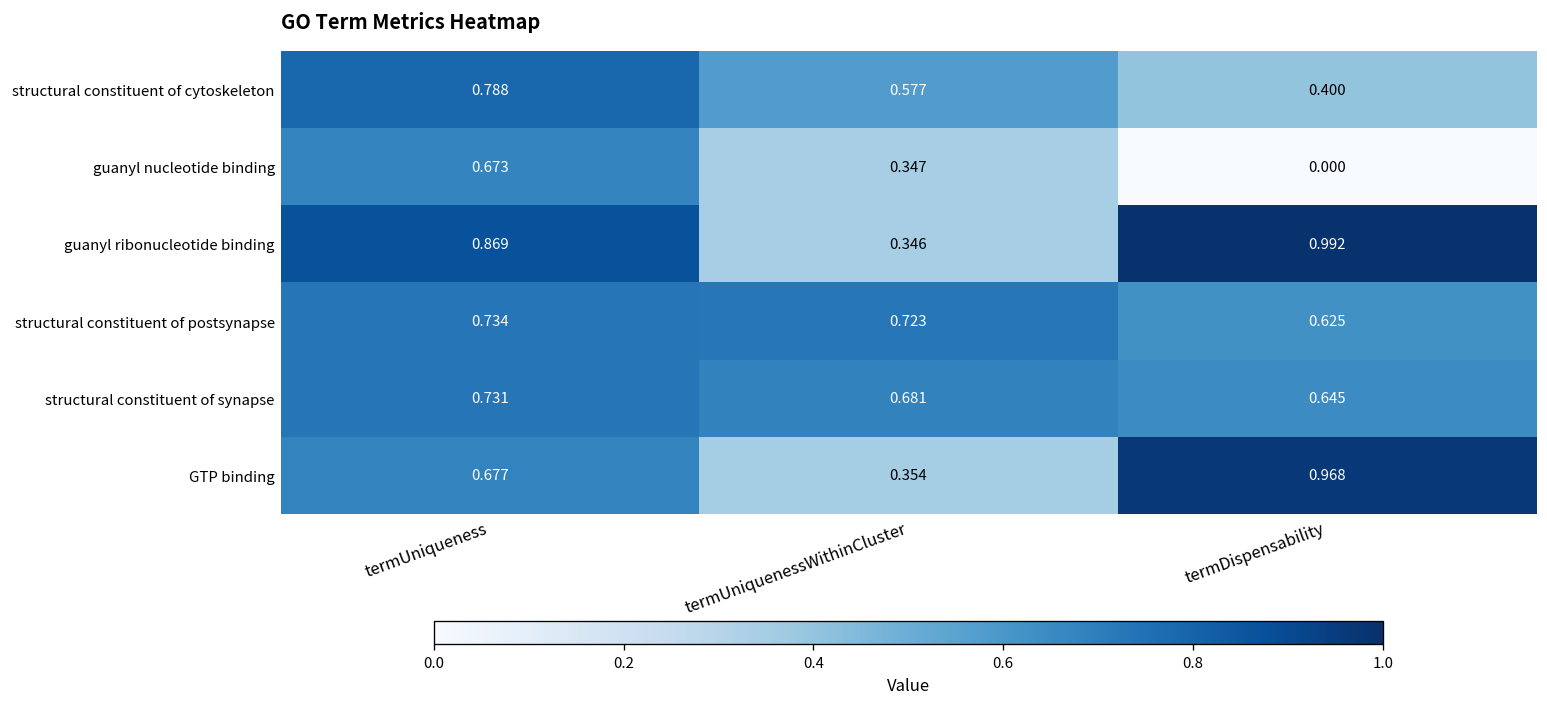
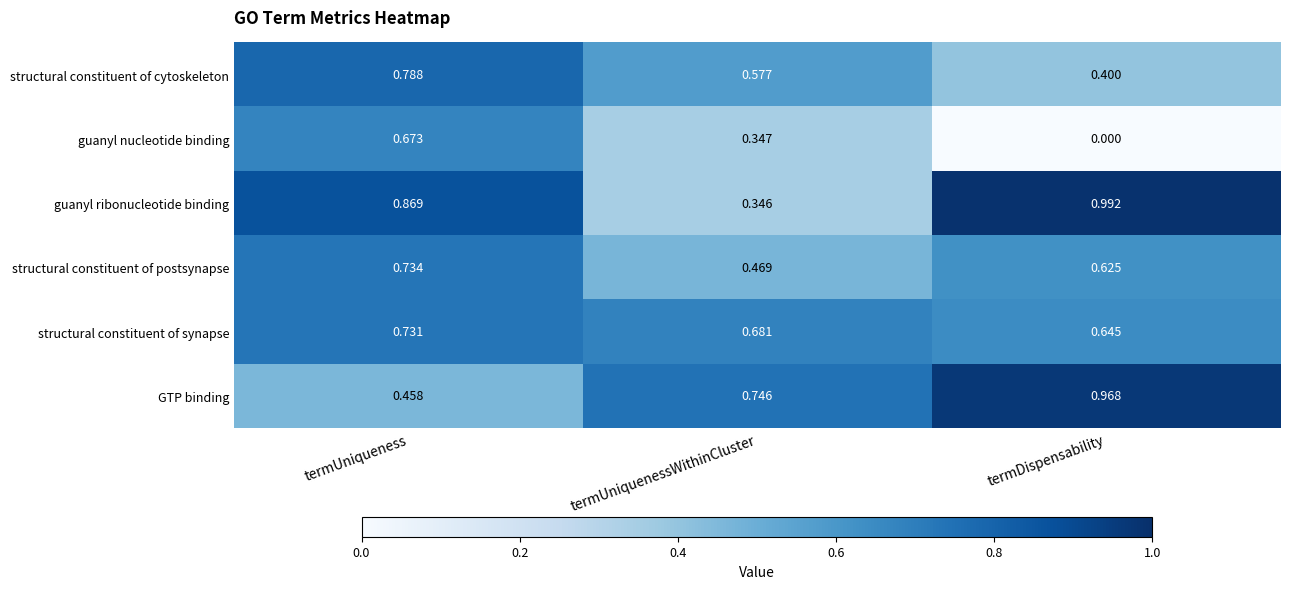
structural constituent of postsynapse, termUniquenessWithinCluster: 0.723 -> 0.469
GTP binding, termUniqueness: 0.677 -> 0.458
GTP binding, termUniquenessWithinCluster: 0.354 -> 0.746
